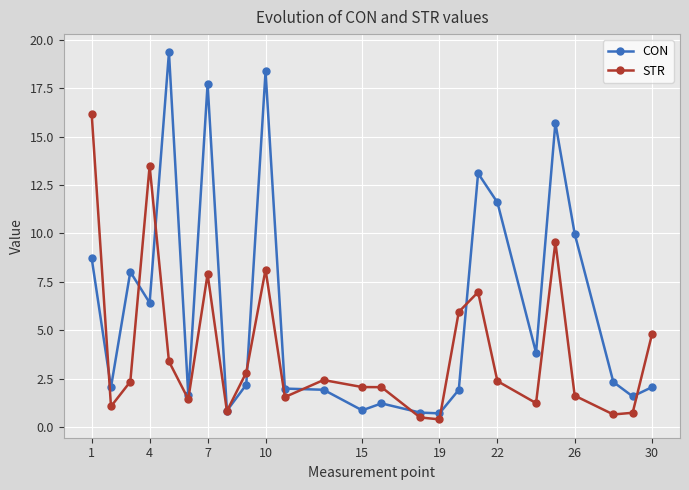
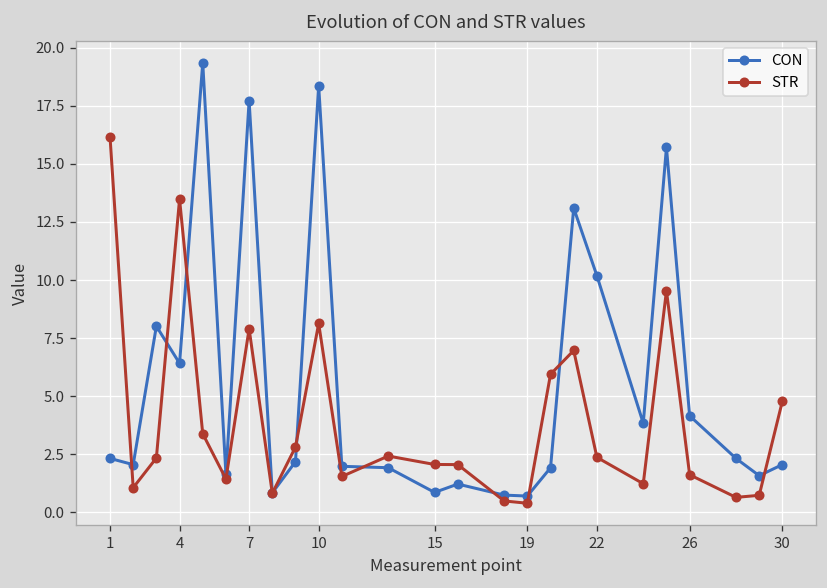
CON, 1: 8.7 -> 2.3
CON, 22: 11.6 -> 10.2
CON, 26: 10.0 -> 4.2
